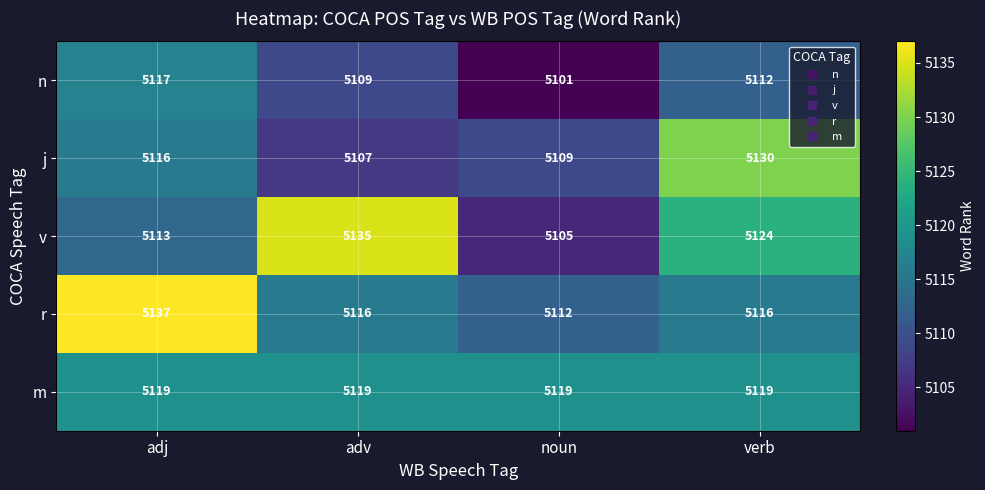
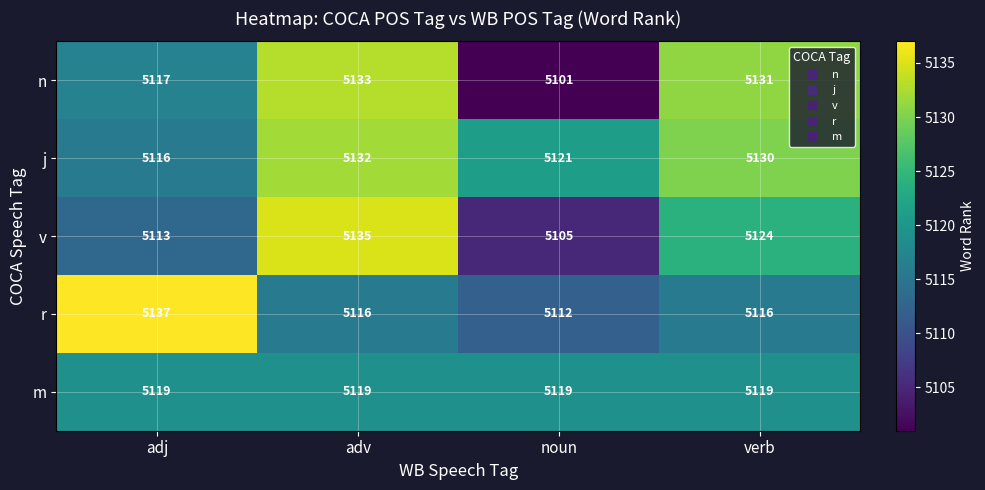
n, adv: 5109 -> 5133
n, verb: 5112 -> 5131
j, adv: 5107 -> 5132
j, noun: 5109 -> 5121
